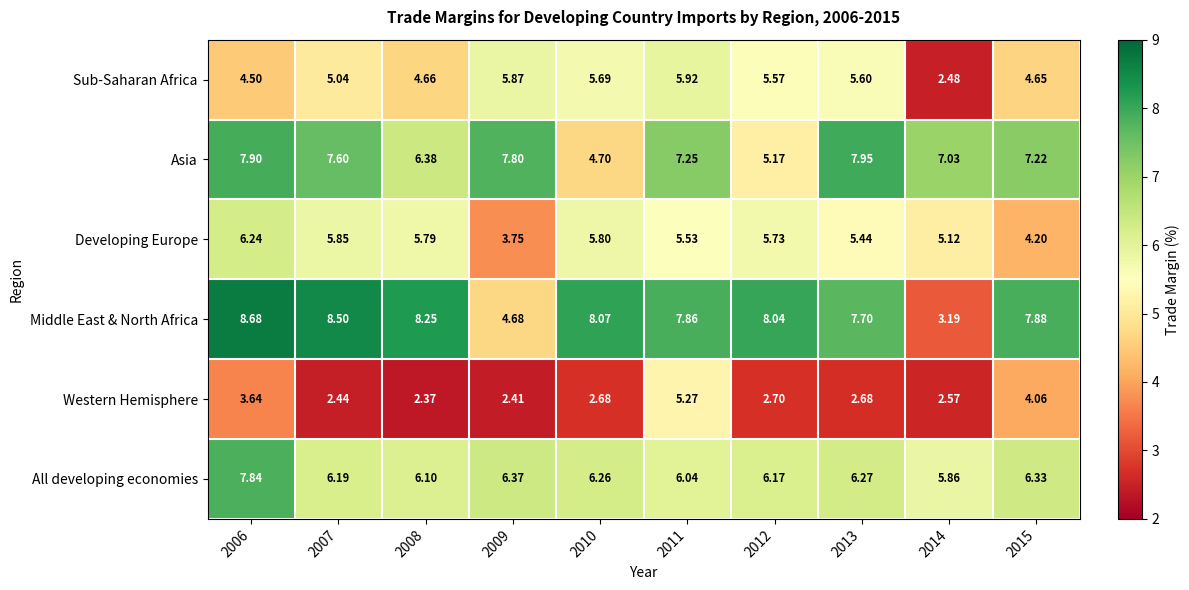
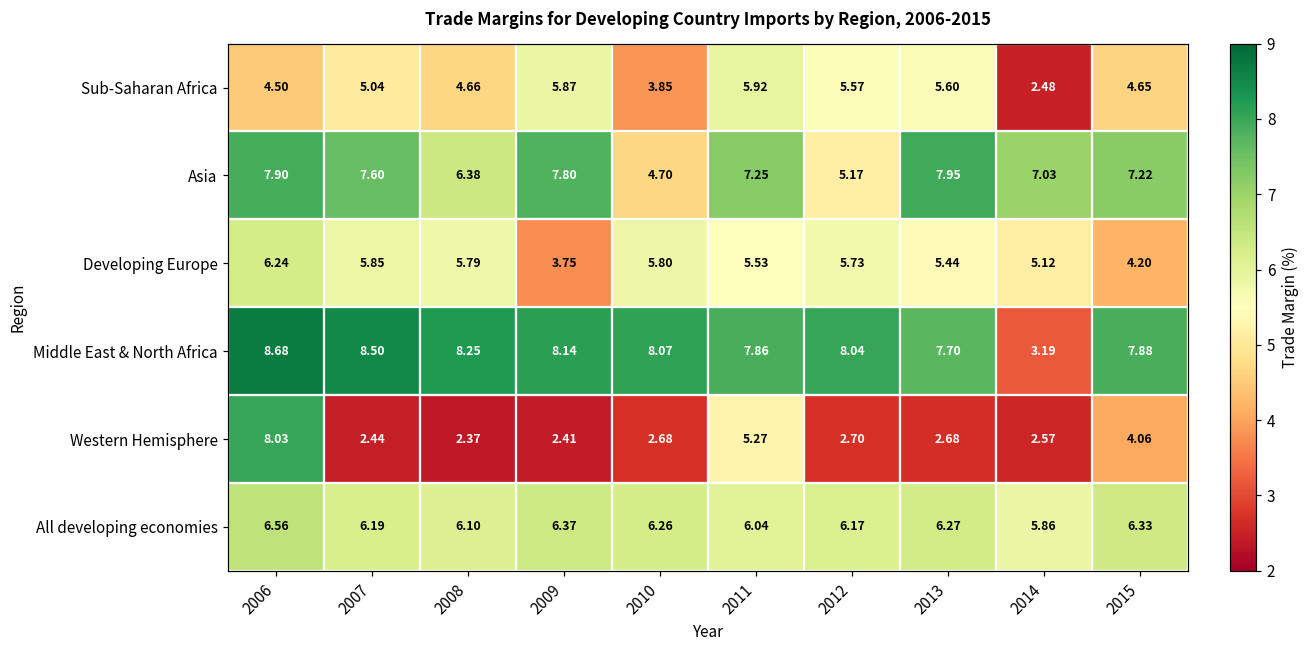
Sub-Saharan Africa, 2010: 5.69 -> 3.85
Middle East & North Africa, 2009: 4.68 -> 8.14
Western Hemisphere, 2006: 3.64 -> 8.03
All developing economies, 2006: 7.84 -> 6.56
